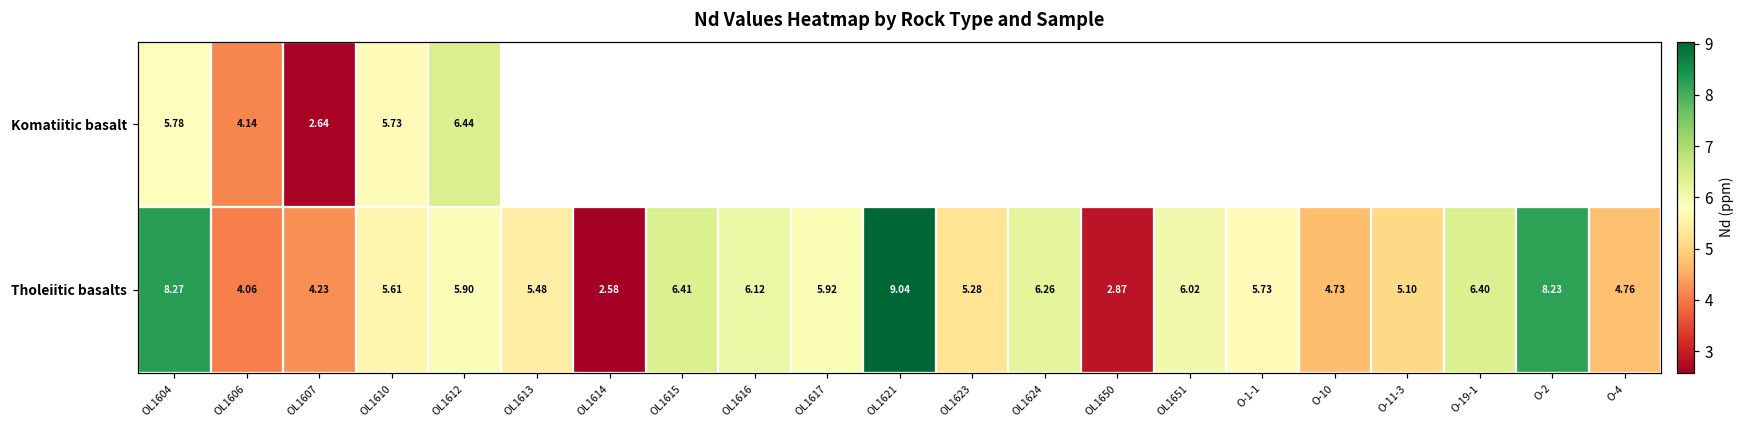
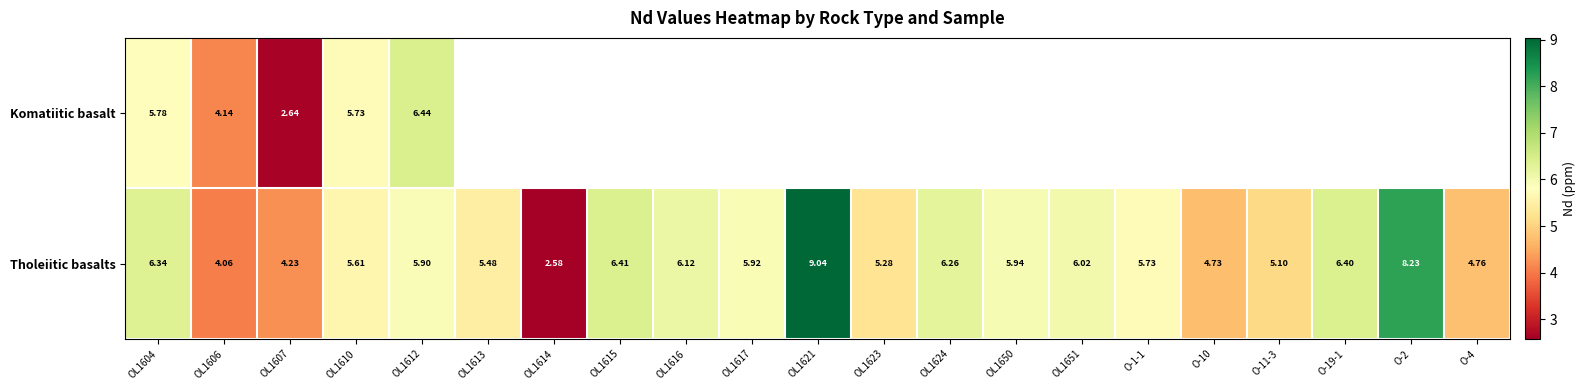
Tholeiitic basalts, OL1604: 8.27 -> 6.34
Tholeiitic basalts, OL1650: 2.87 -> 5.94
